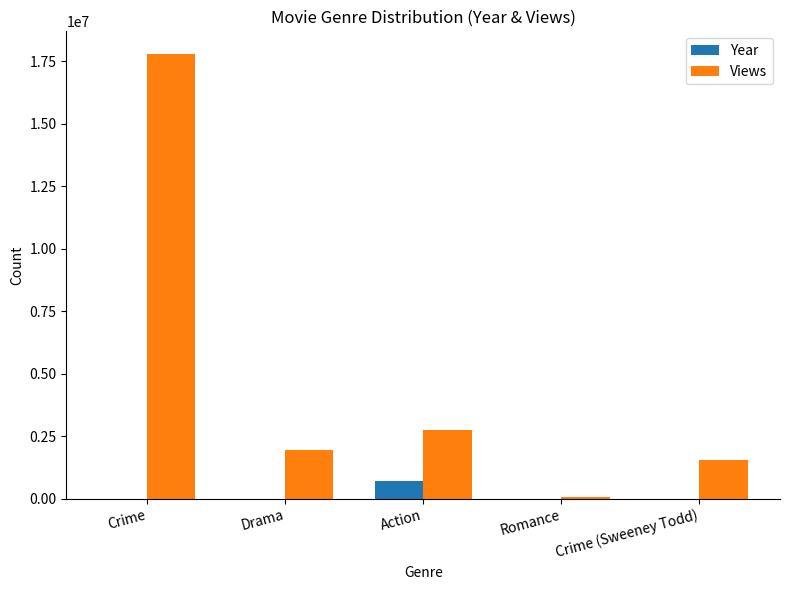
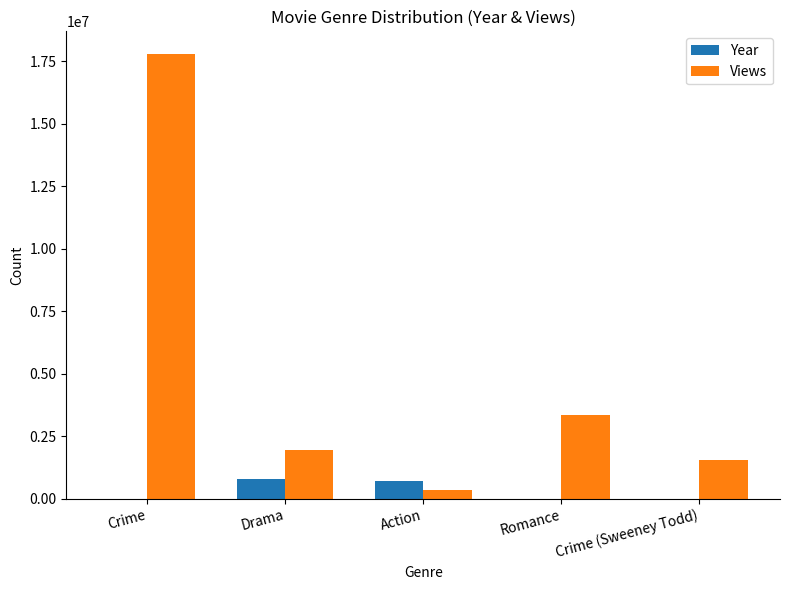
Year, Drama: 0 -> 800000
Views, Action: 2800000 -> 400000
Views, Romance: 100000 -> 3400000
